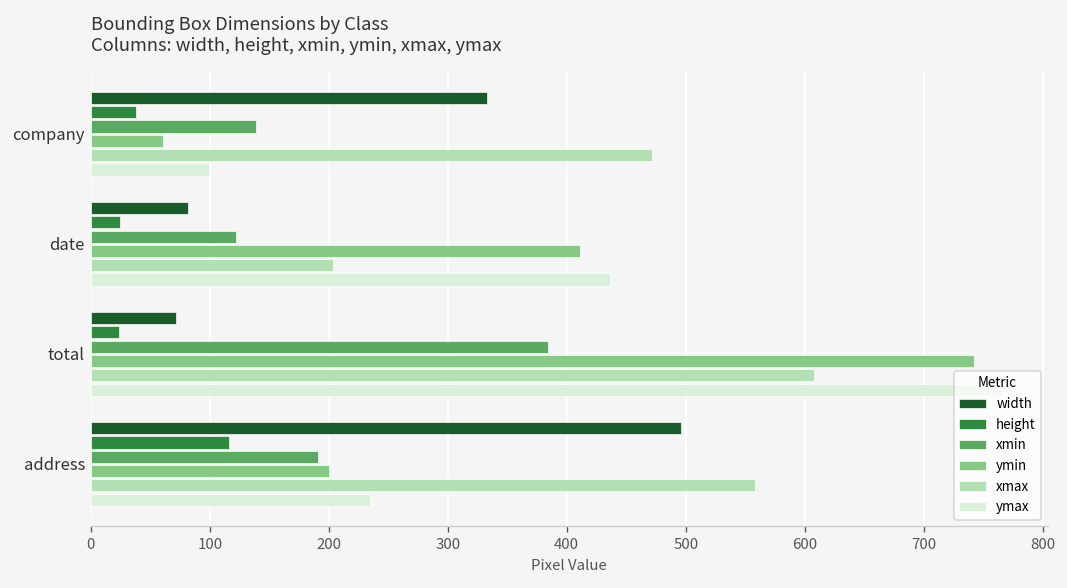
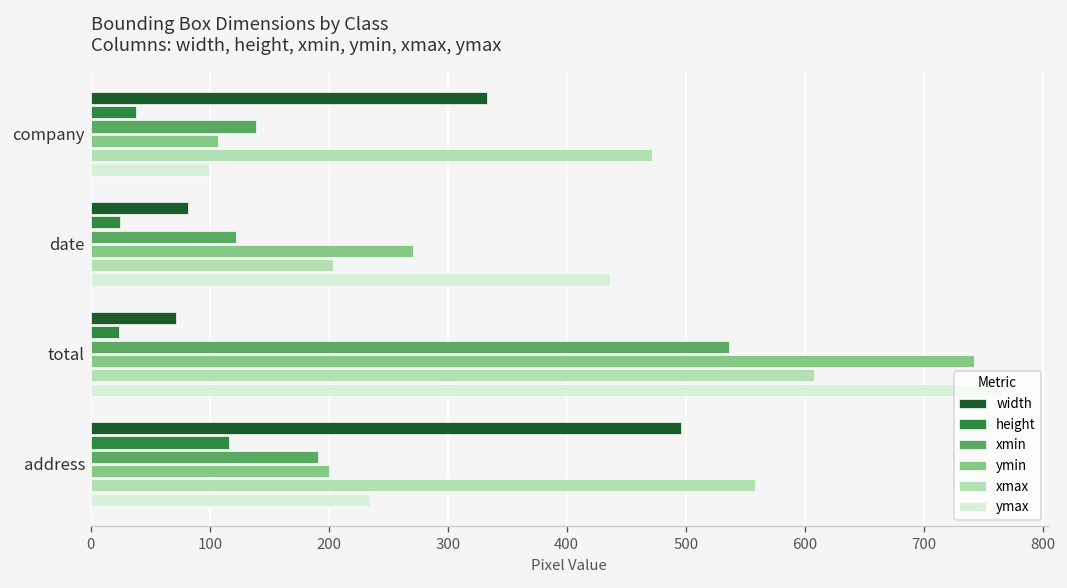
ymin, company: 60 -> 110
ymin, date: 410 -> 270
xmin, total: 380 -> 540
